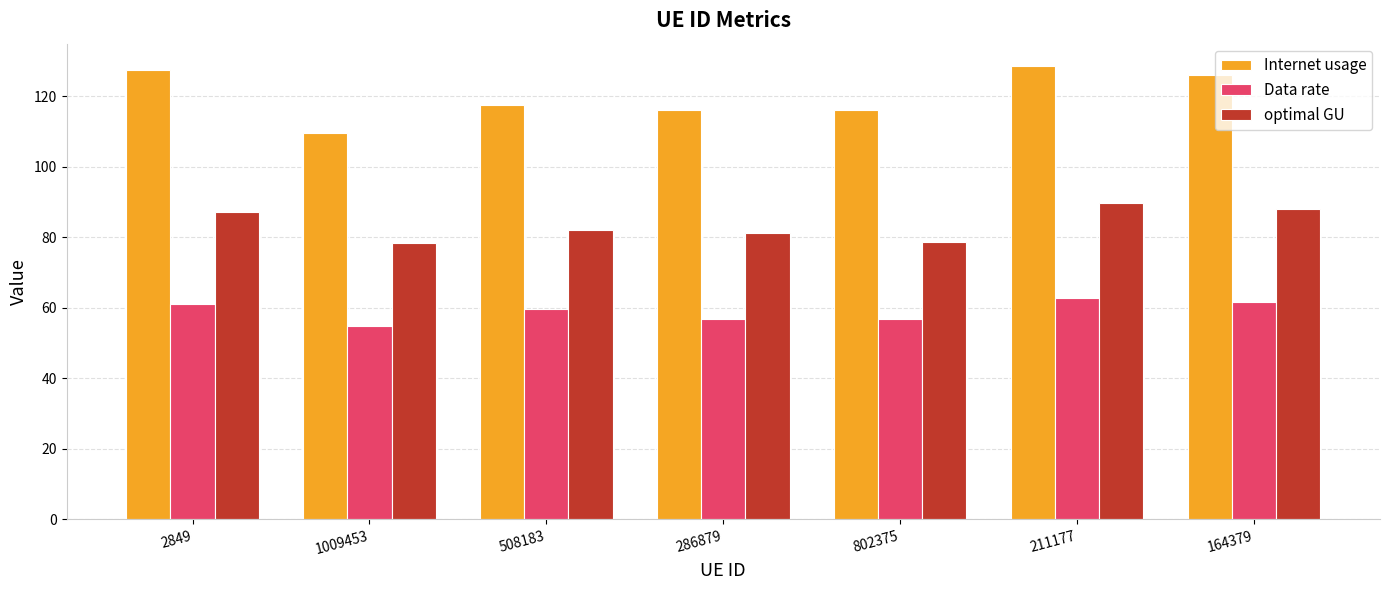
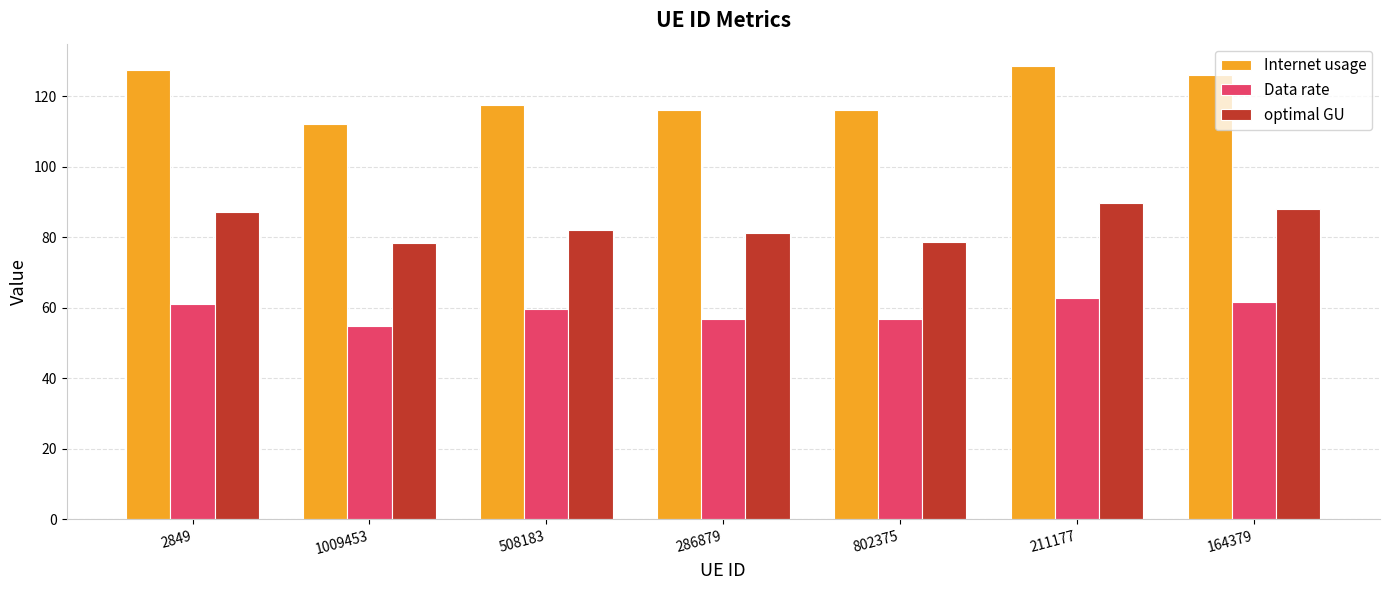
Internet usage, 1009453: 110 -> 112
